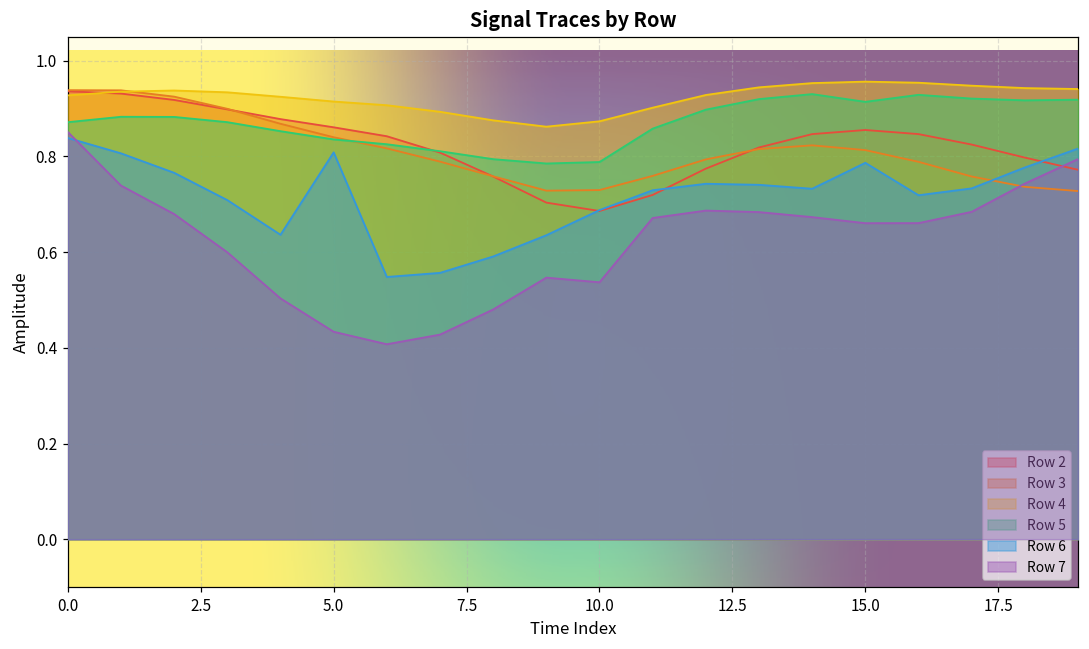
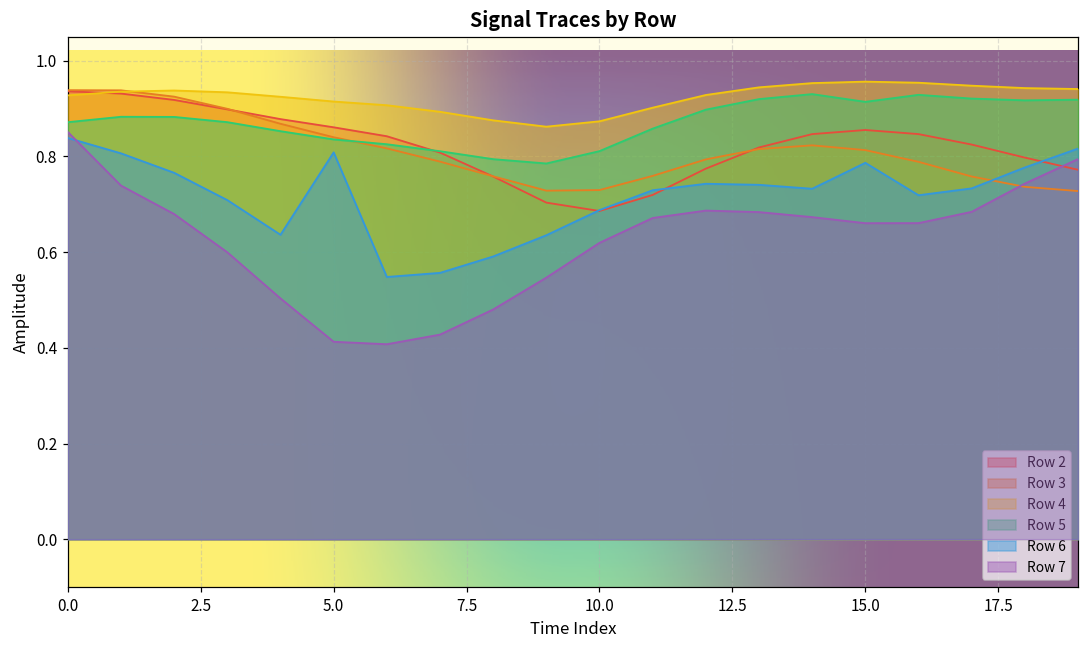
Row 7, 5.0: 0.43 -> 0.41
Row 5, 10.0: 0.79 -> 0.81
Row 7, 10.0: 0.54 -> 0.62
